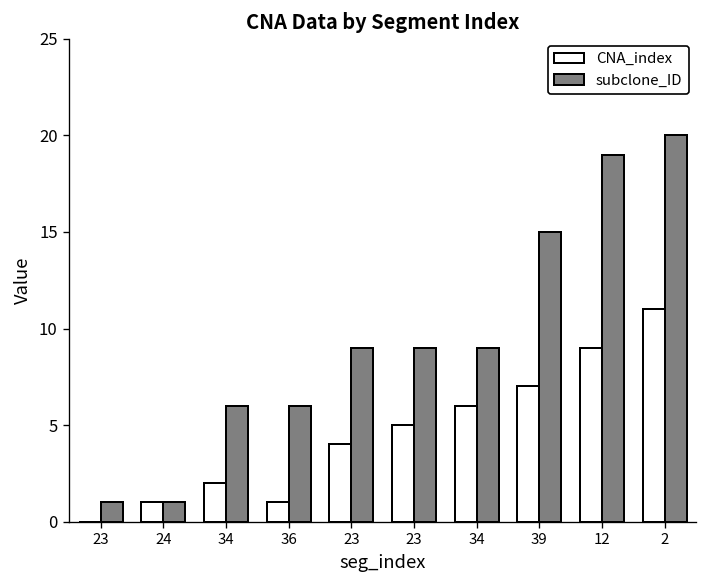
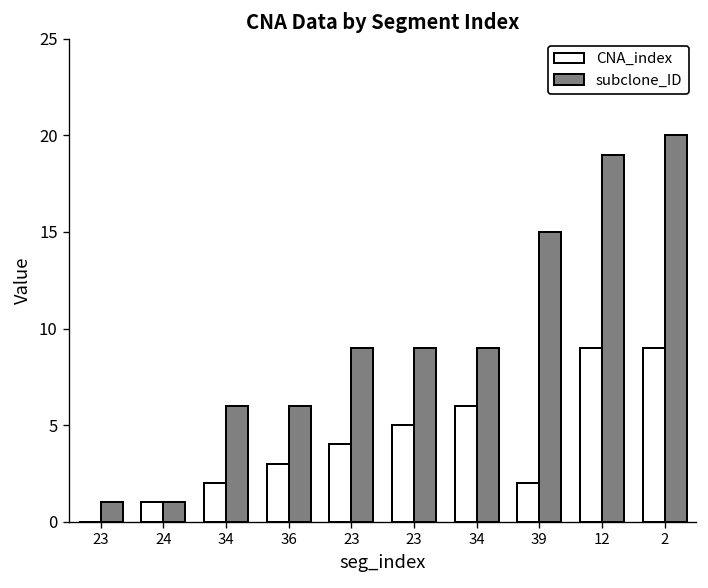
CNA_index, 36: 1 -> 3
CNA_index, 39: 7 -> 2
CNA_index, 2: 11 -> 9
